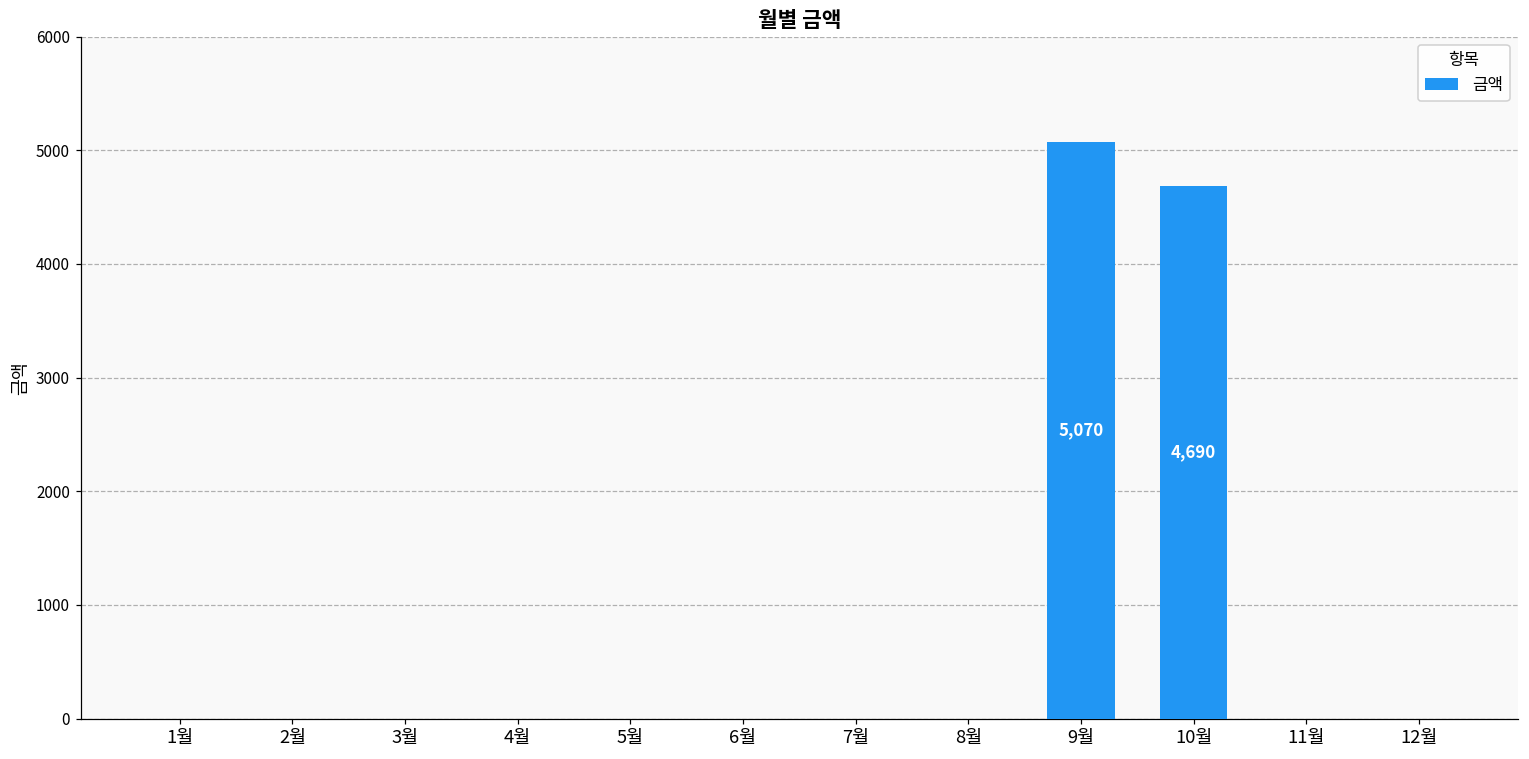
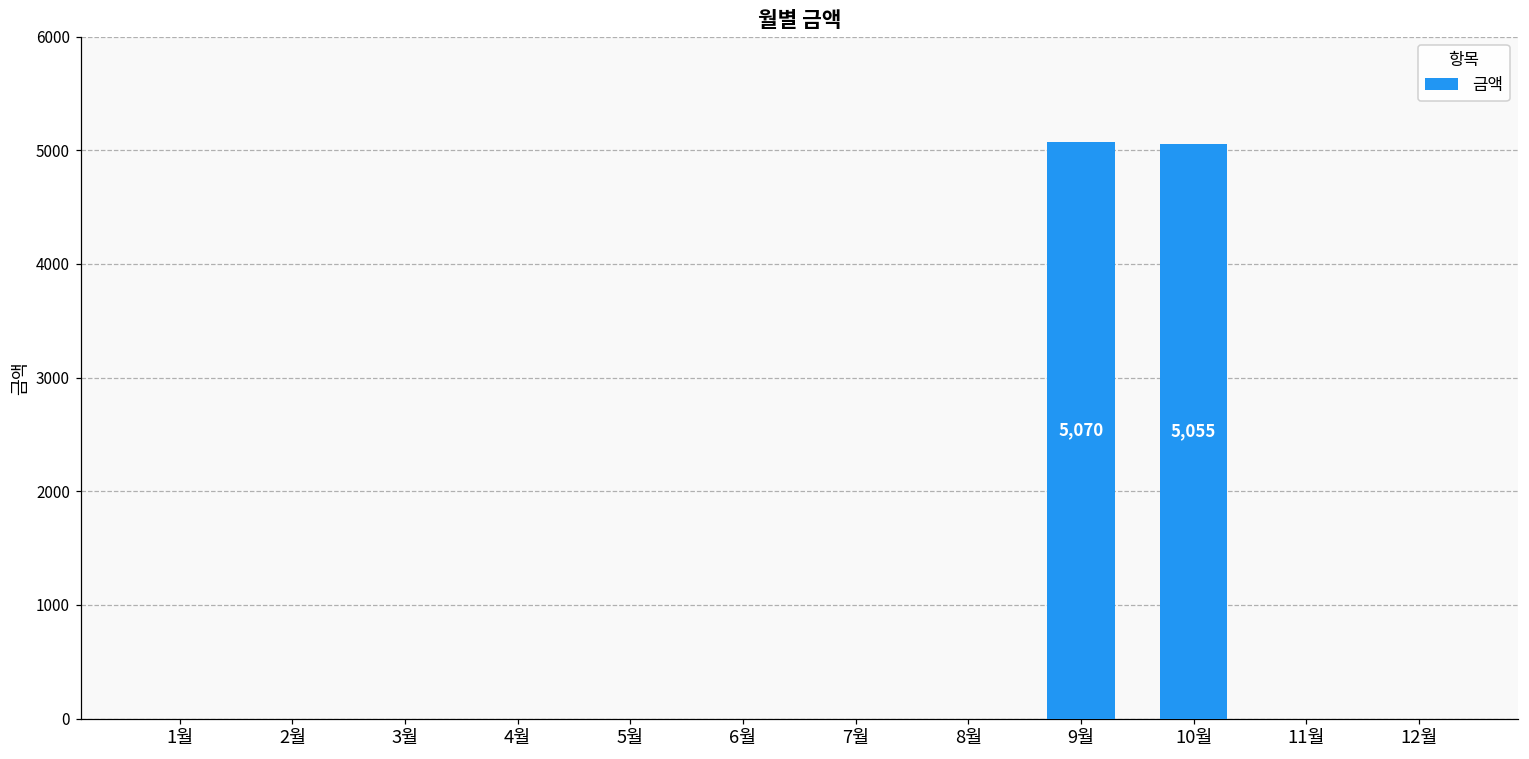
10월: 4,690 -> 5,055
